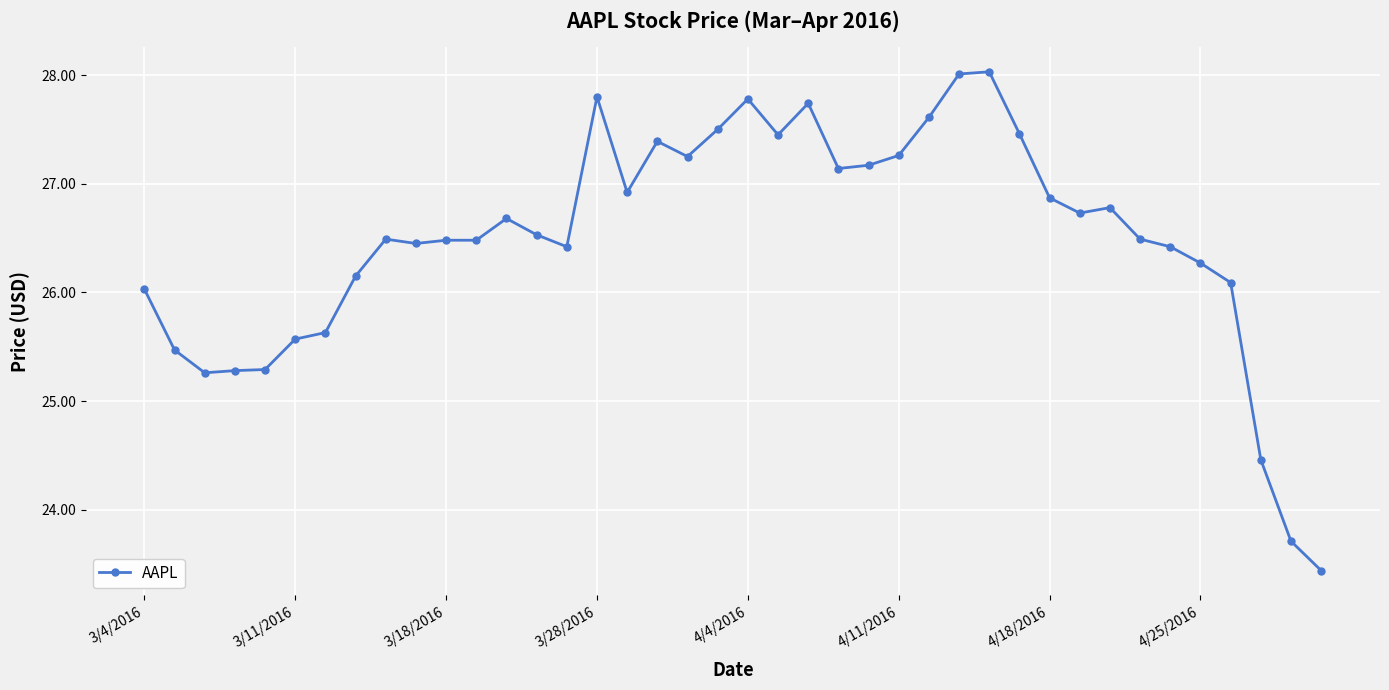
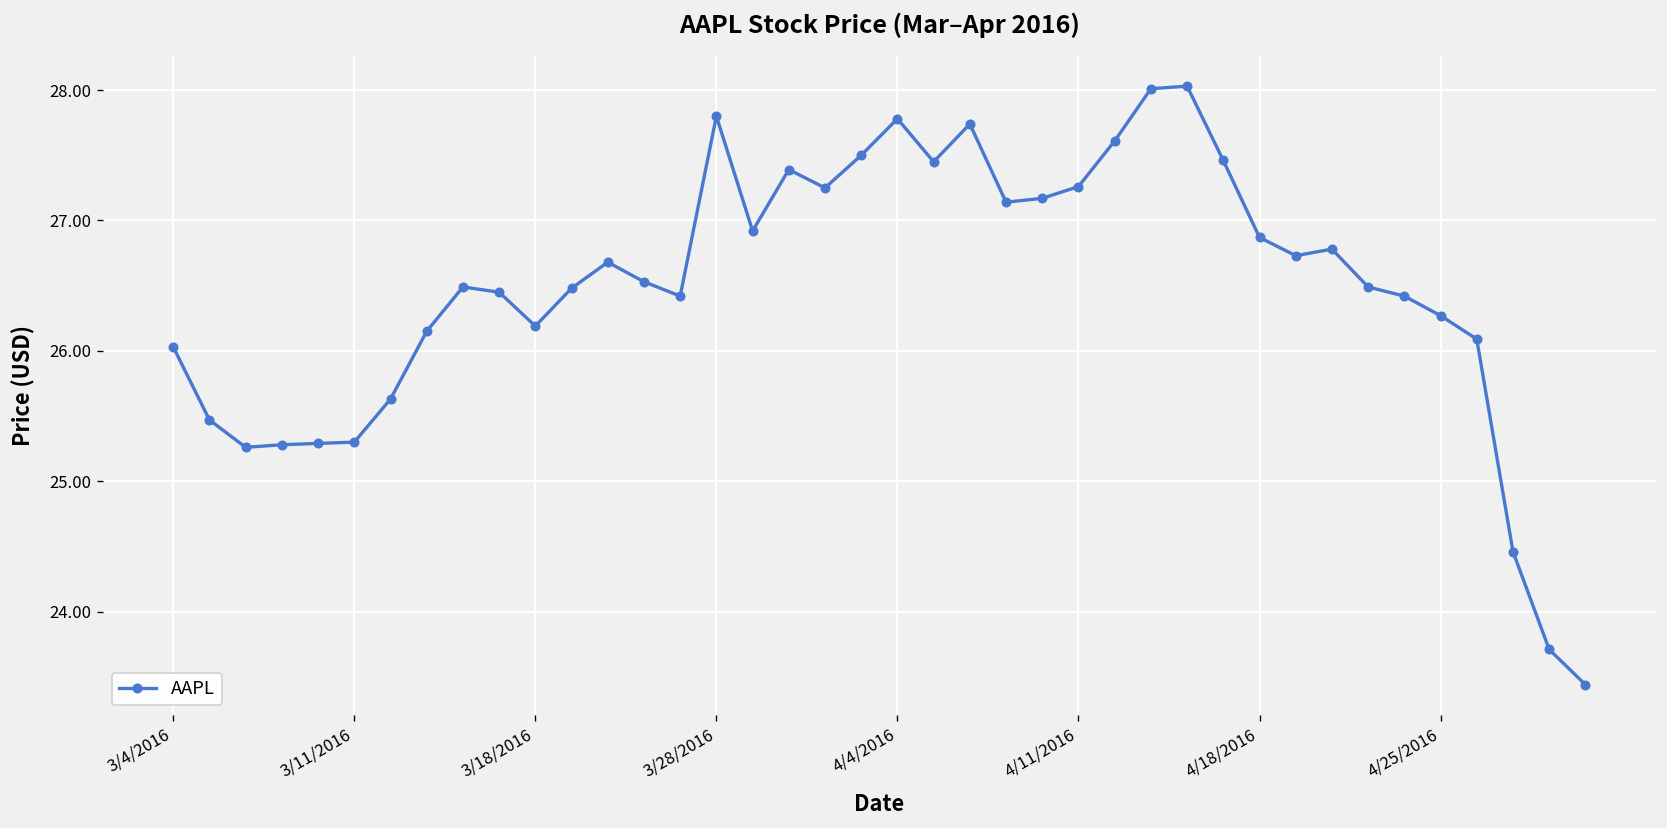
3/11/2016: 25.57 -> 25.30
3/18/2016: 26.48 -> 26.19
